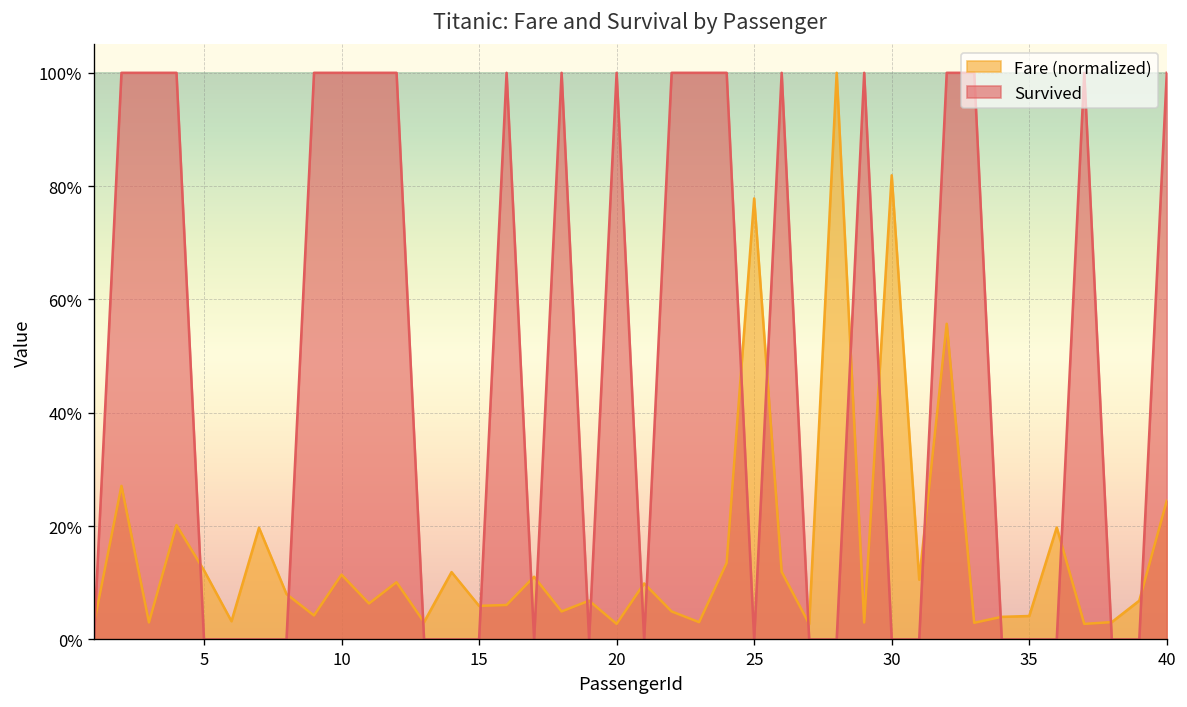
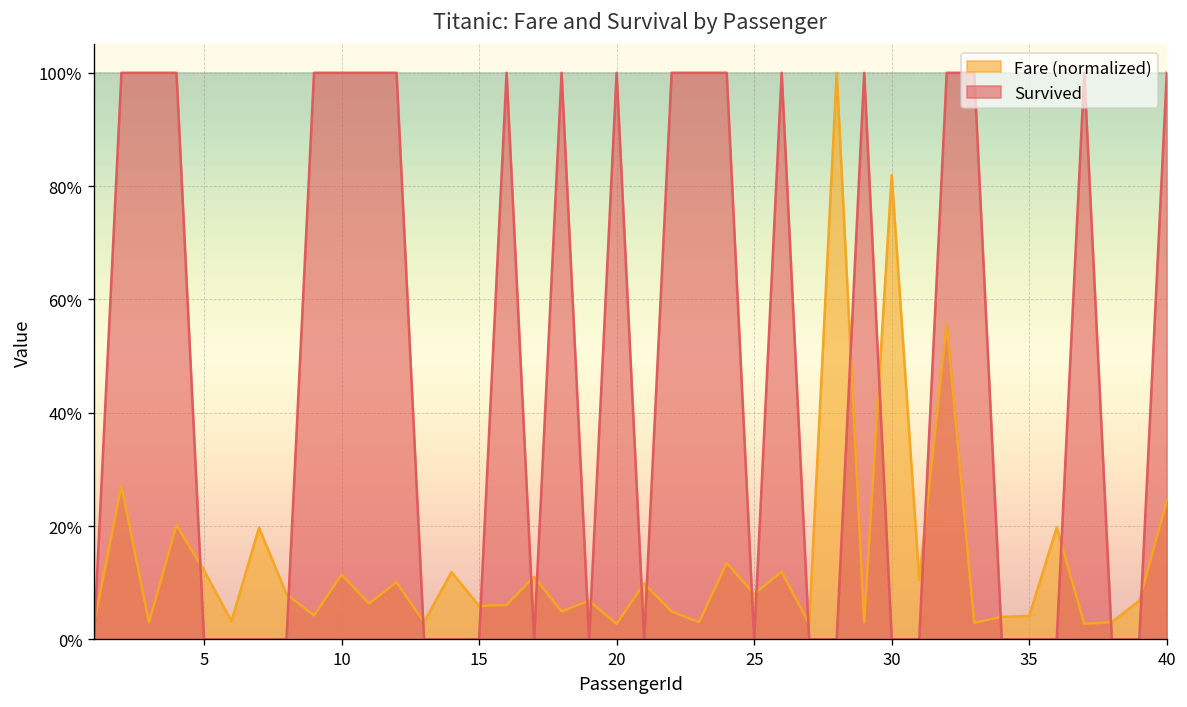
Fare (normalized), 25: 78% -> 8%
